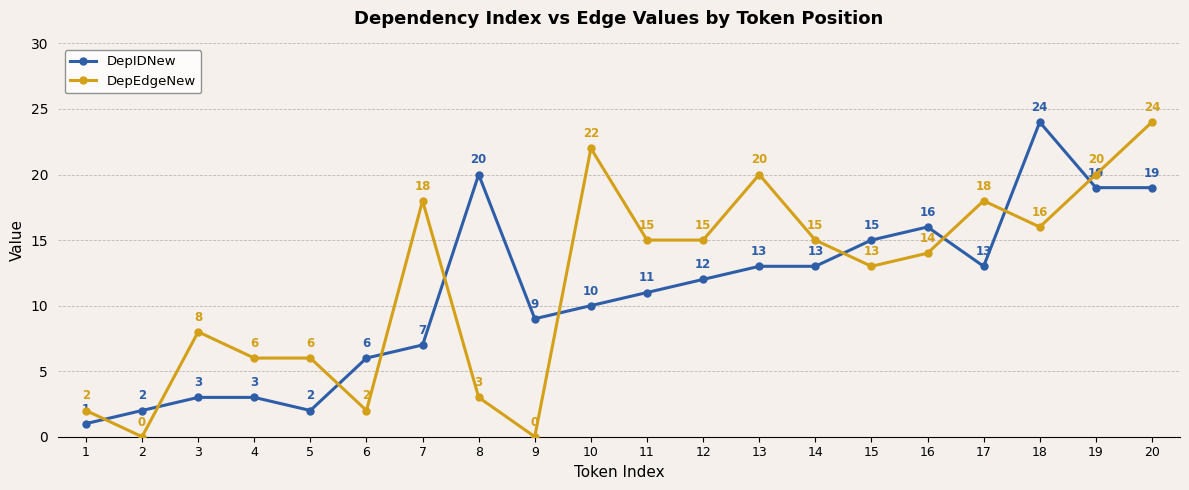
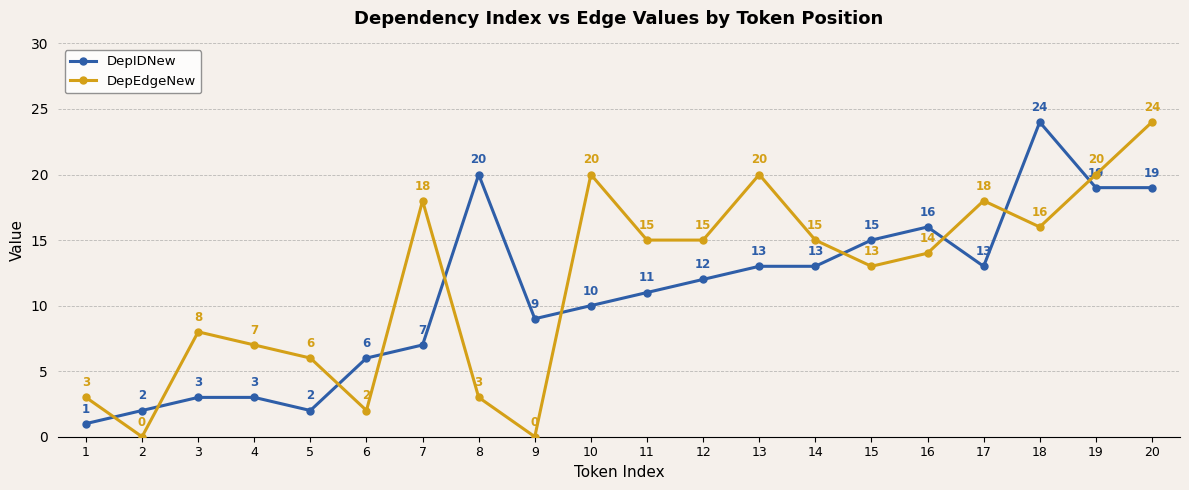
DepEdgeNew, 1: 2 -> 3
DepEdgeNew, 4: 6 -> 7
DepEdgeNew, 10: 22 -> 20
